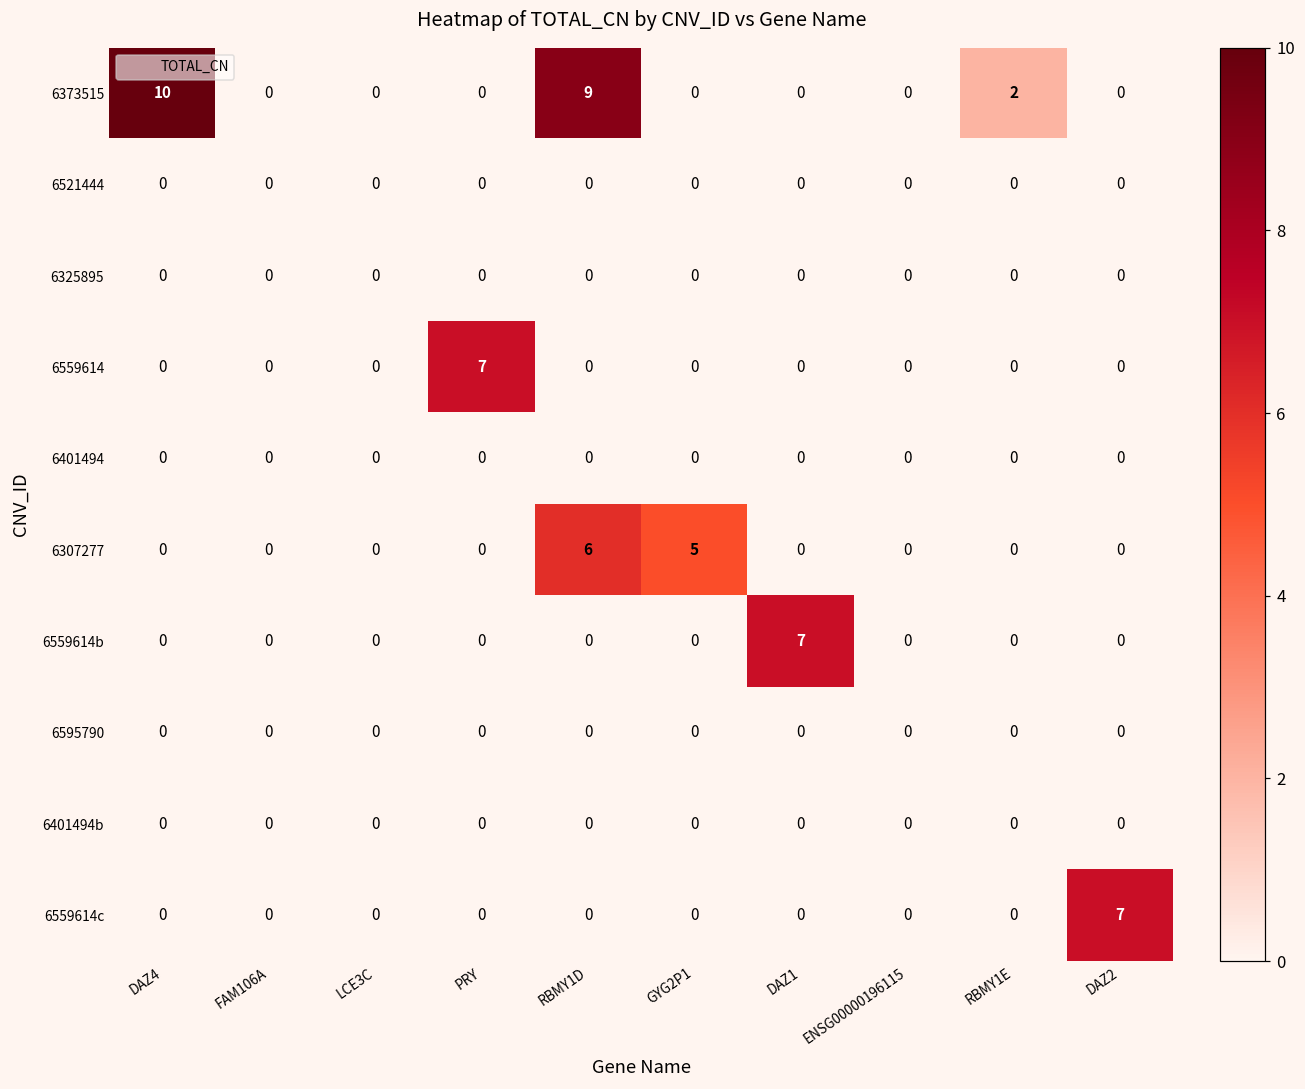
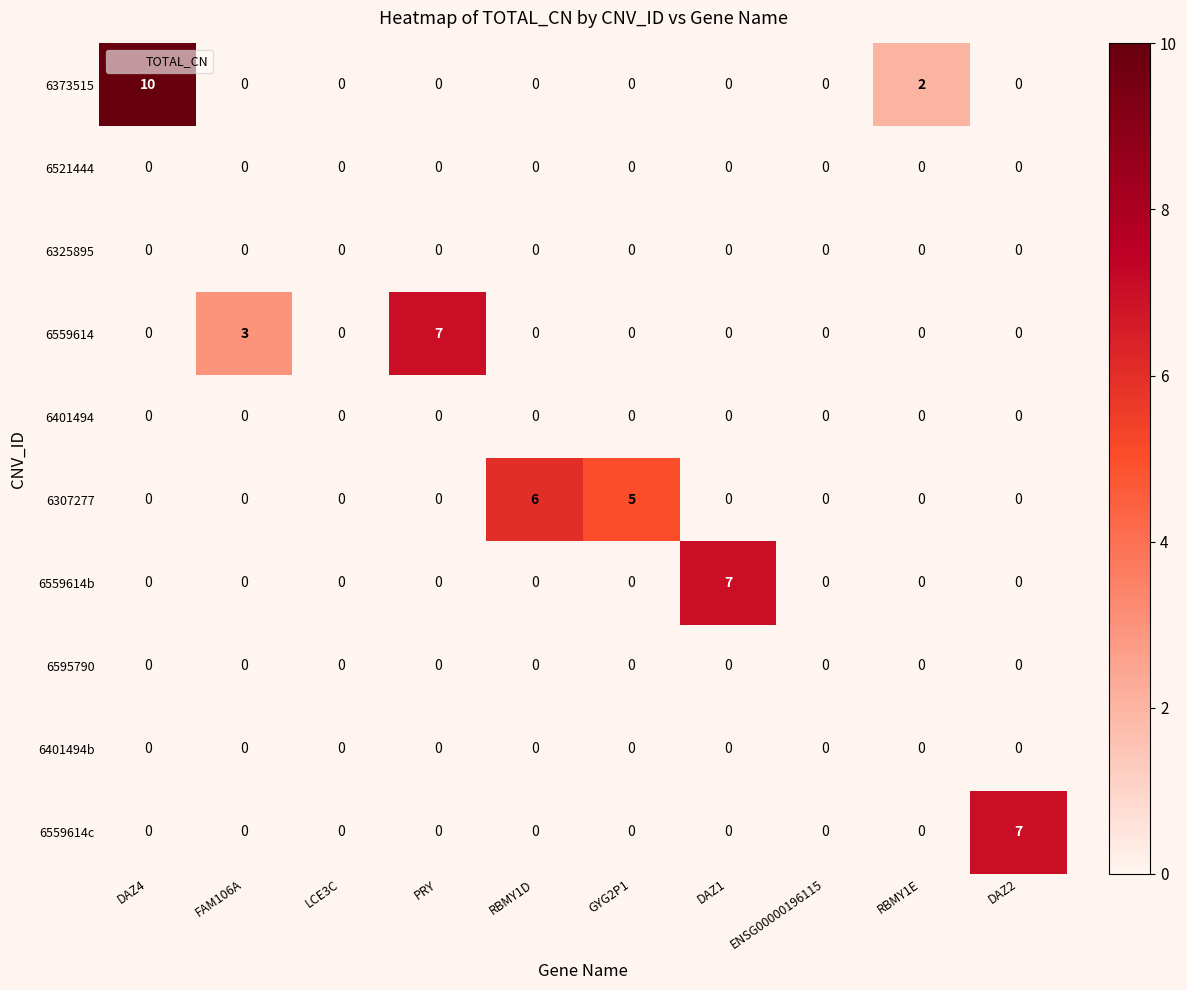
6373515, RBMY1D: 9 -> 0
6559614, FAM106A: 0 -> 3
